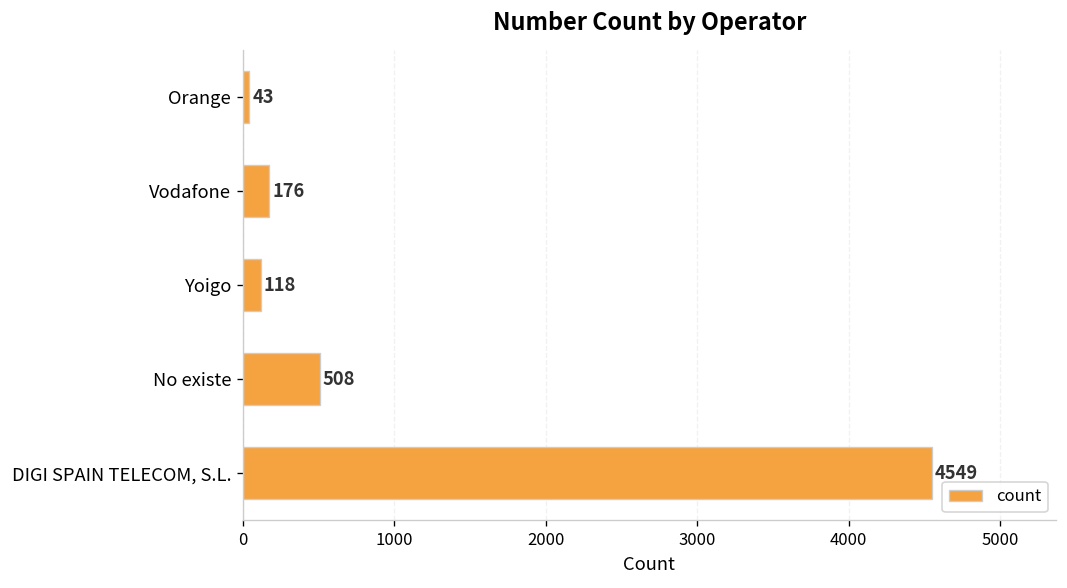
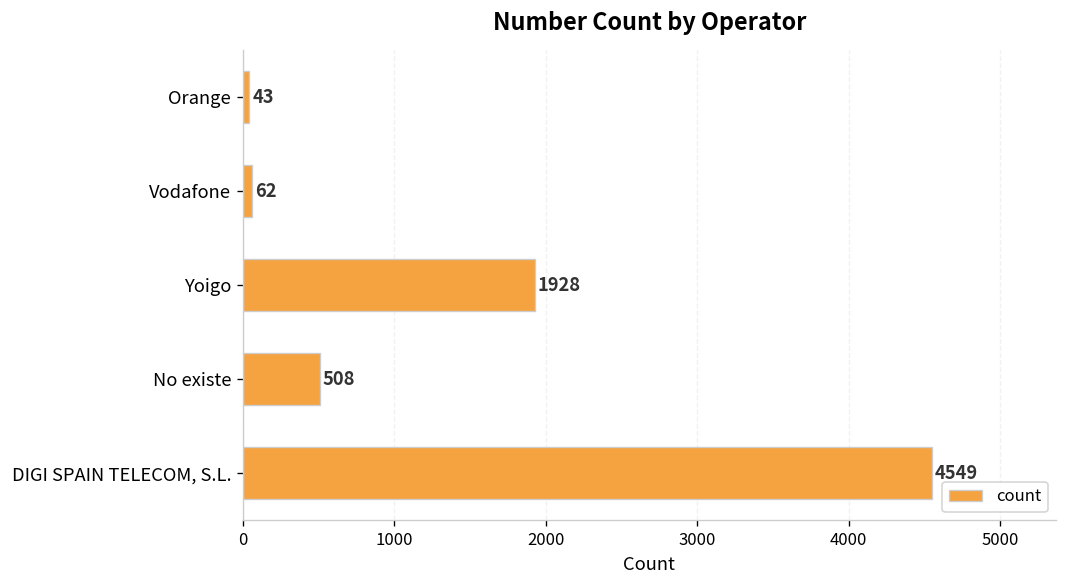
Vodafone: 176 -> 62
Yoigo: 118 -> 1928
